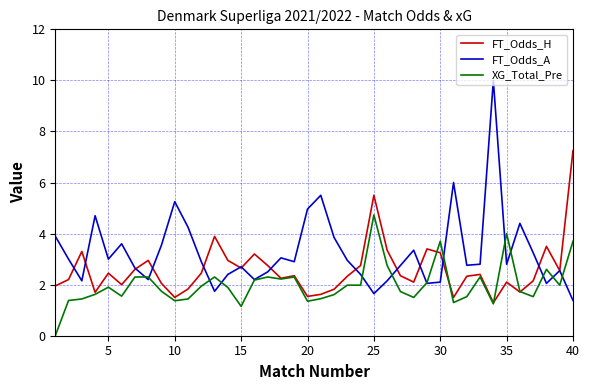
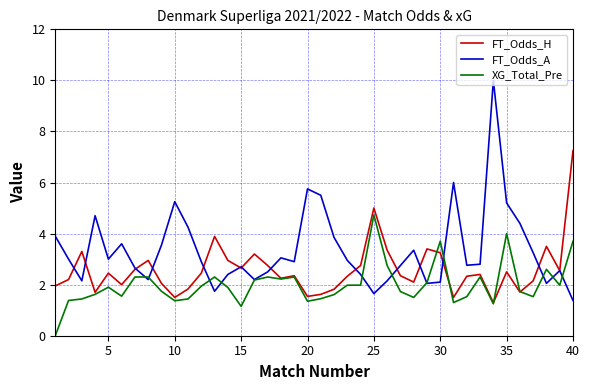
FT_Odds_A, 20: 5.0 -> 5.8
FT_Odds_H, 25: 5.5 -> 5.0
FT_Odds_H, 35: 2.1 -> 2.5
FT_Odds_A, 35: 2.8 -> 5.2
